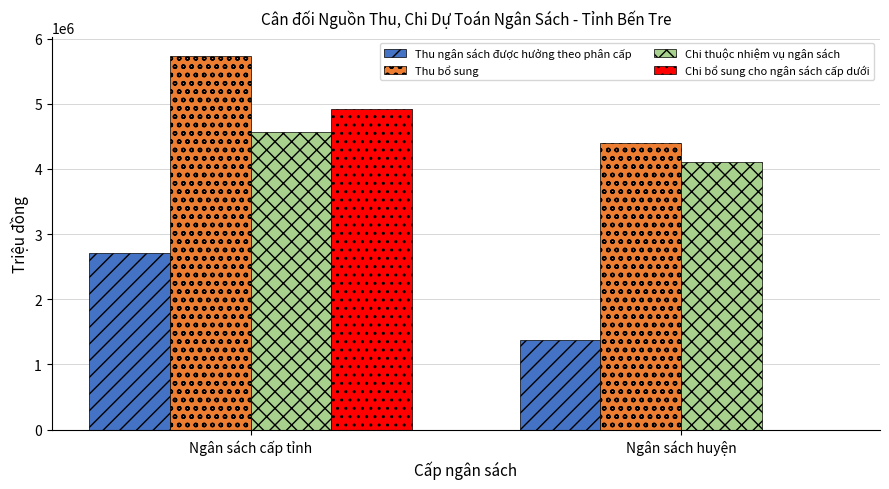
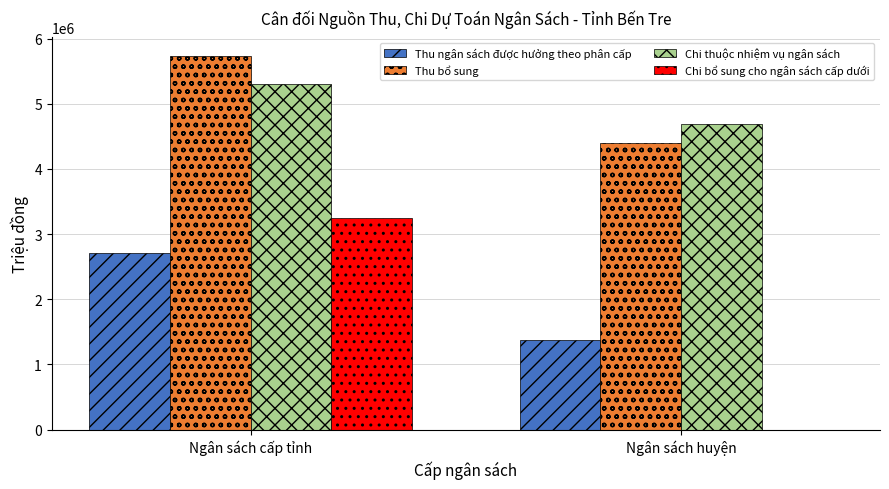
Chi thuộc nhiệm vụ ngân sách, Ngân sách cấp tỉnh: 4600000 -> 5300000
Chi bổ sung cho ngân sách cấp dưới, Ngân sách cấp tỉnh: 4900000 -> 3300000
Chi thuộc nhiệm vụ ngân sách, Ngân sách huyện: 4100000 -> 4700000
